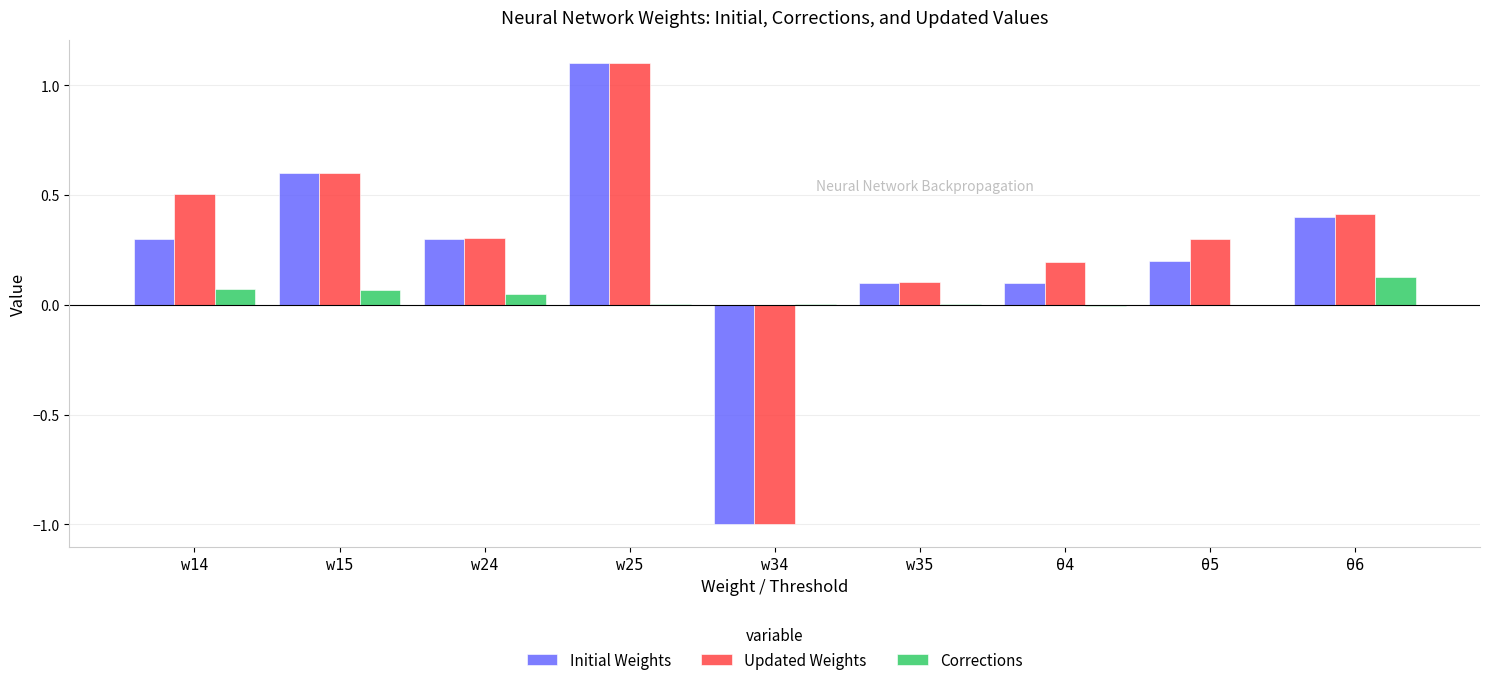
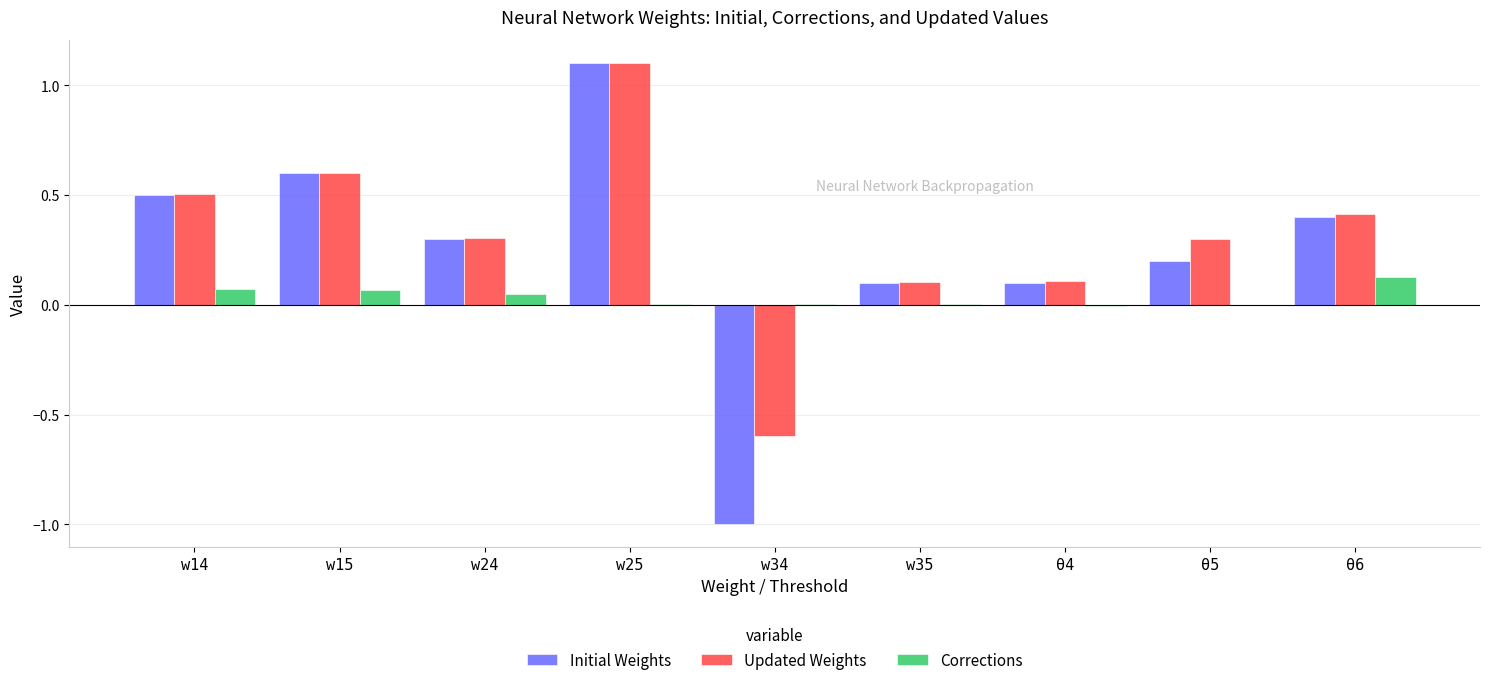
Initial Weights, w14: 0.3 -> 0.5
Updated Weights, w34: -1.00 -> -0.60
Updated Weights, θ4: 0.20 -> 0.11
